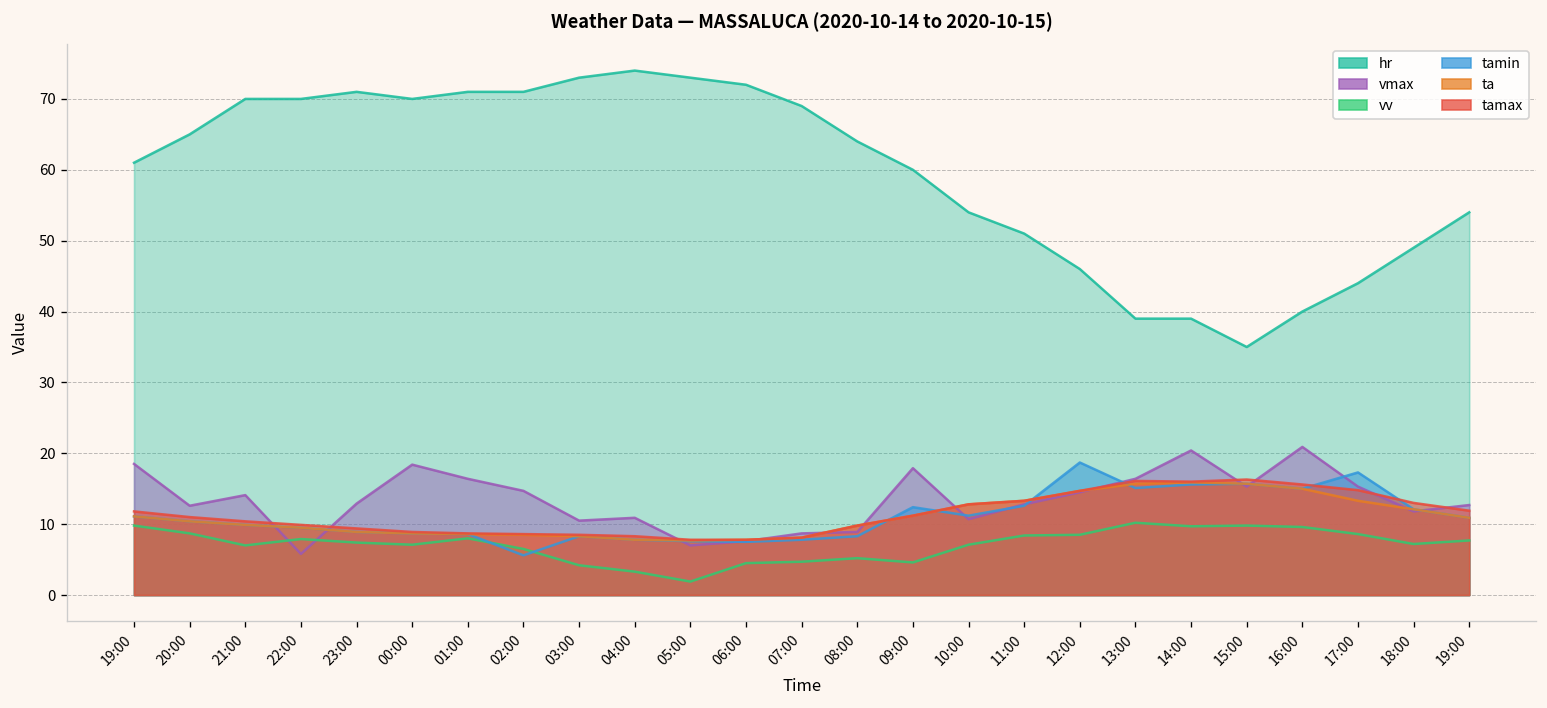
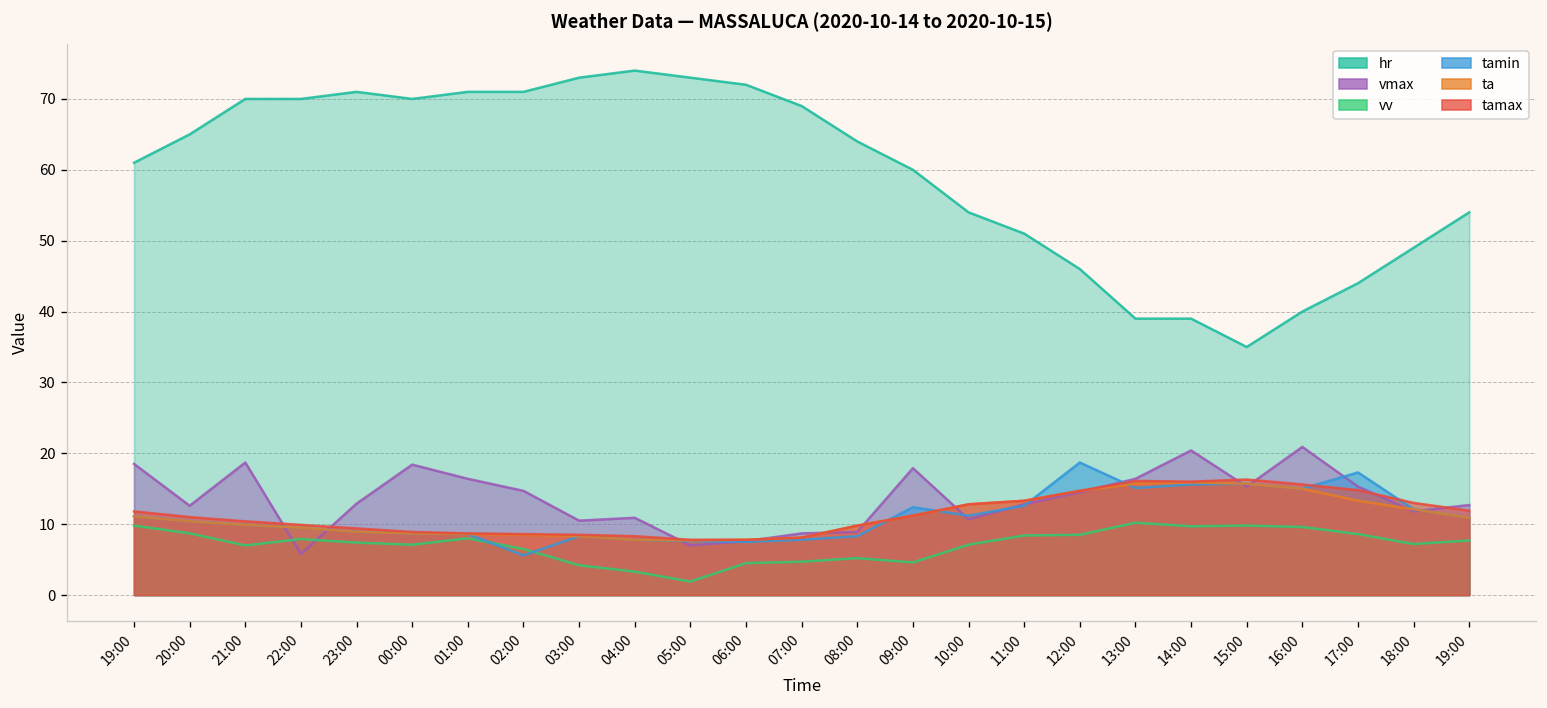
vmax, 21:00: 14 -> 19
